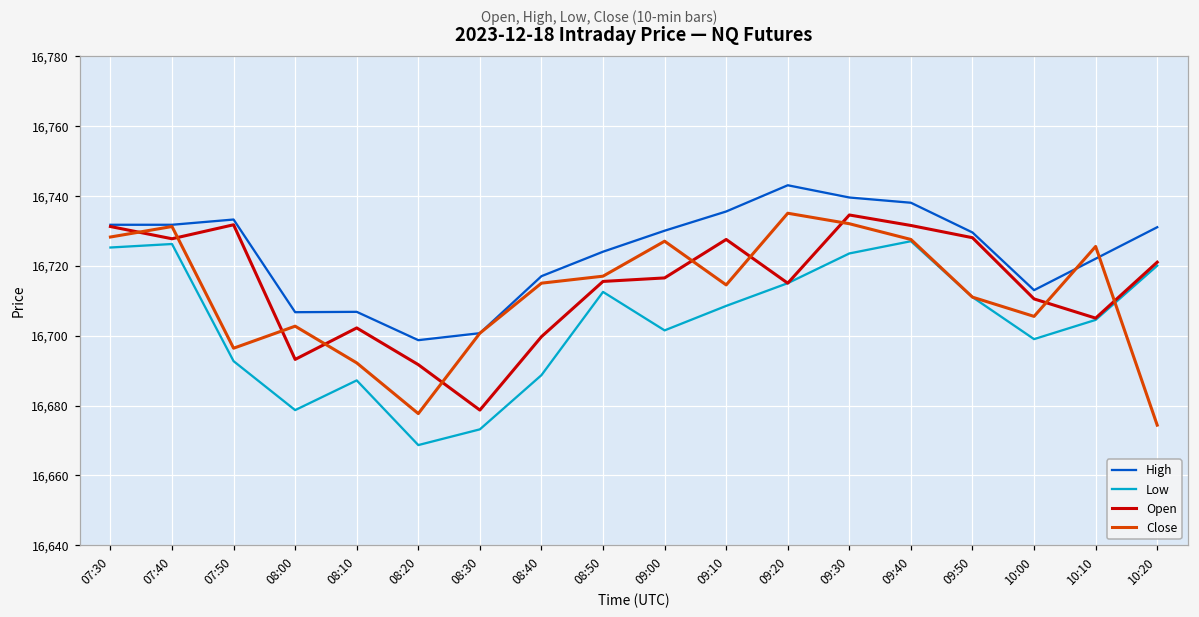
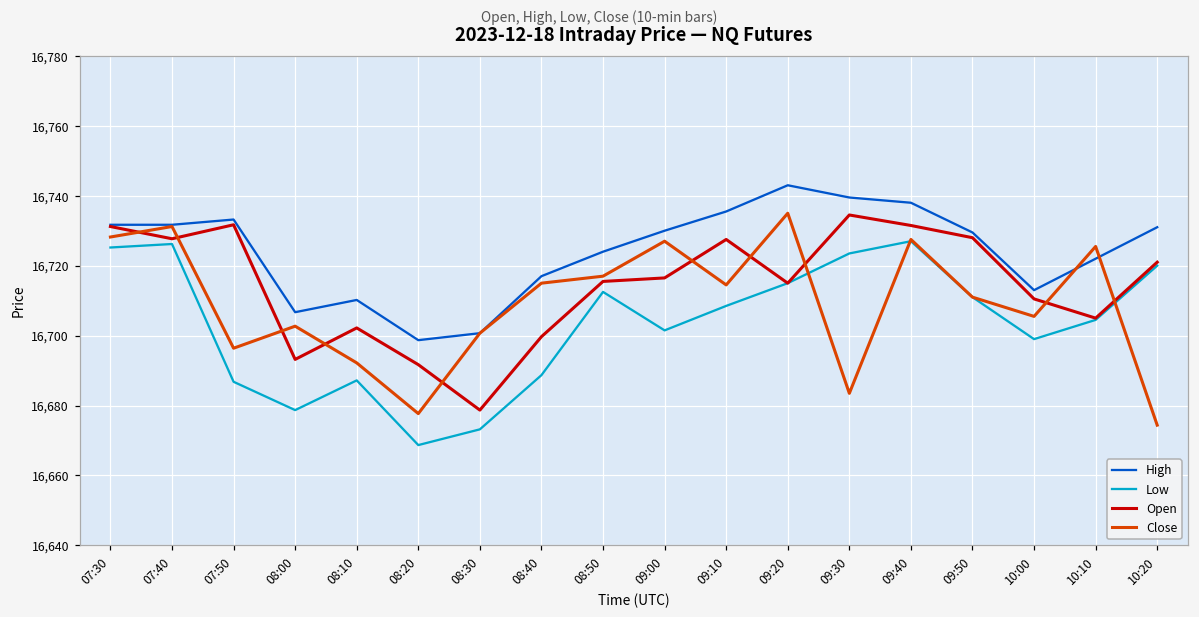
Low, 07:50: 16,693 -> 16,687
High, 08:10: 16,707 -> 16,710
Close, 09:30: 16,732 -> 16,684
